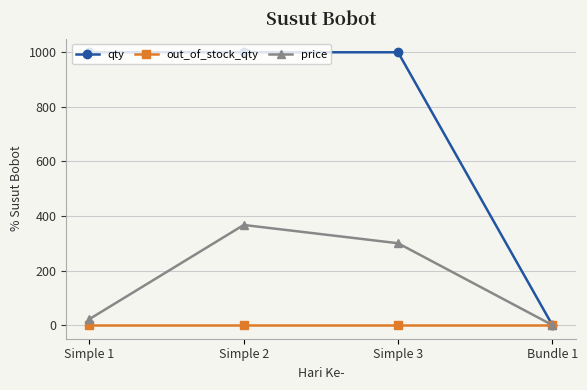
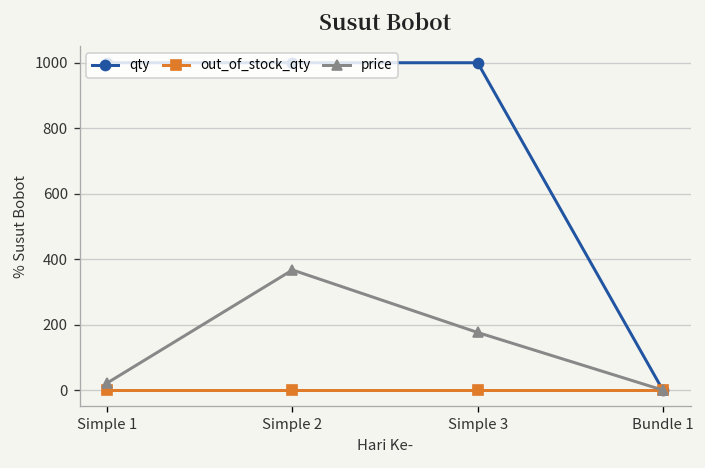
price, Simple 3: 300 -> 180
